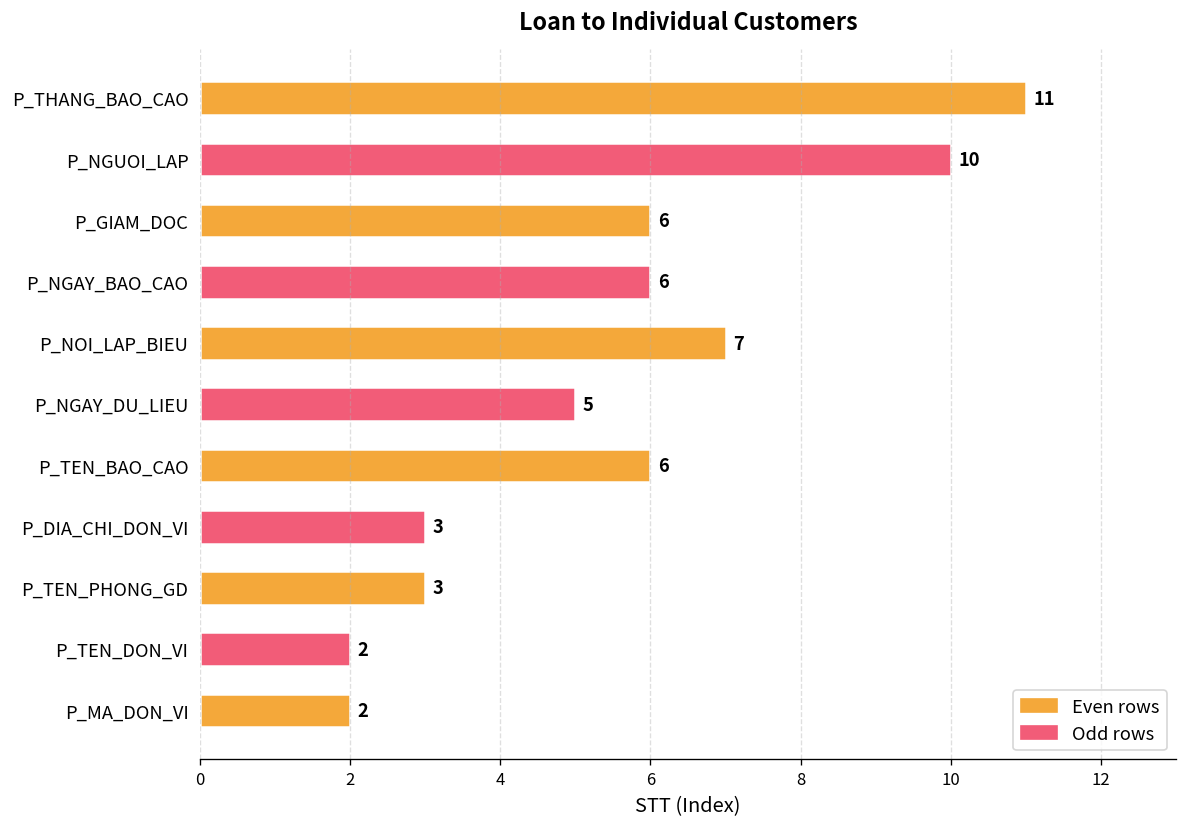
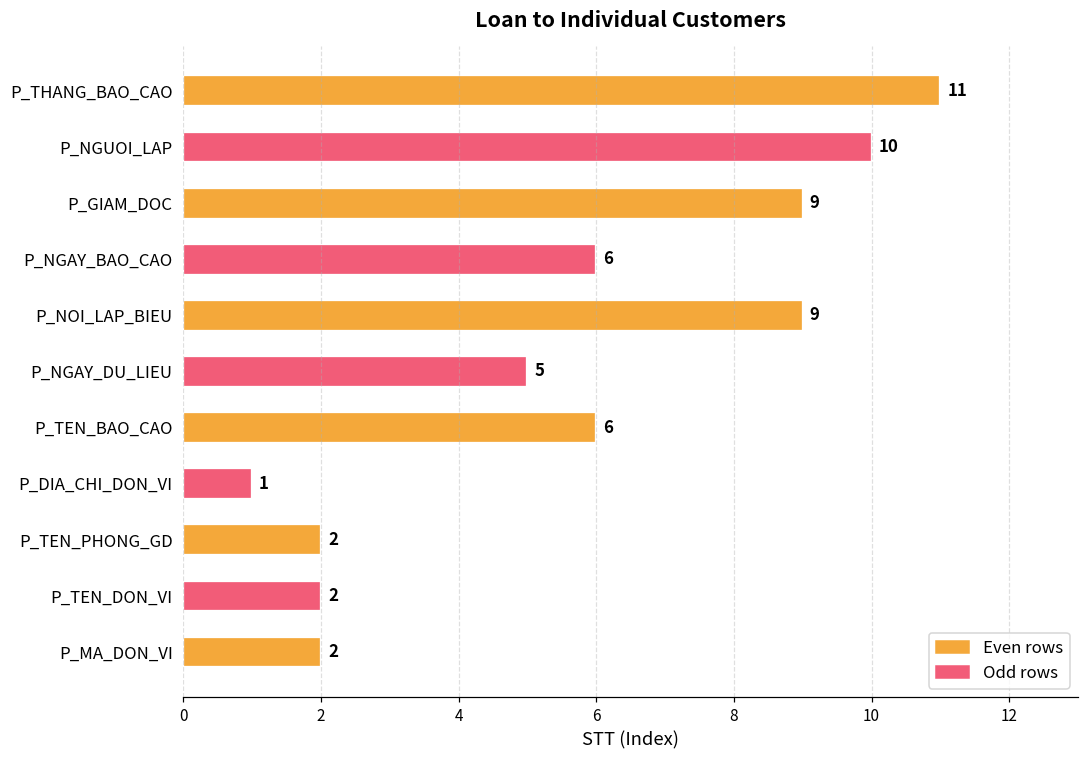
P_GIAM_DOC: 6 -> 9
P_NOI_LAP_BIEU: 7 -> 9
P_DIA_CHI_DON_VI: 3 -> 1
P_TEN_PHONG_GD: 3 -> 2
